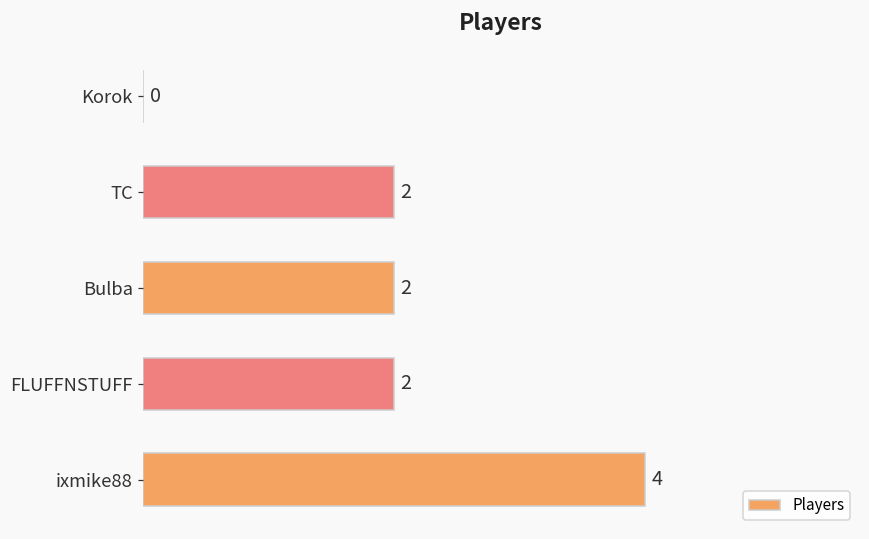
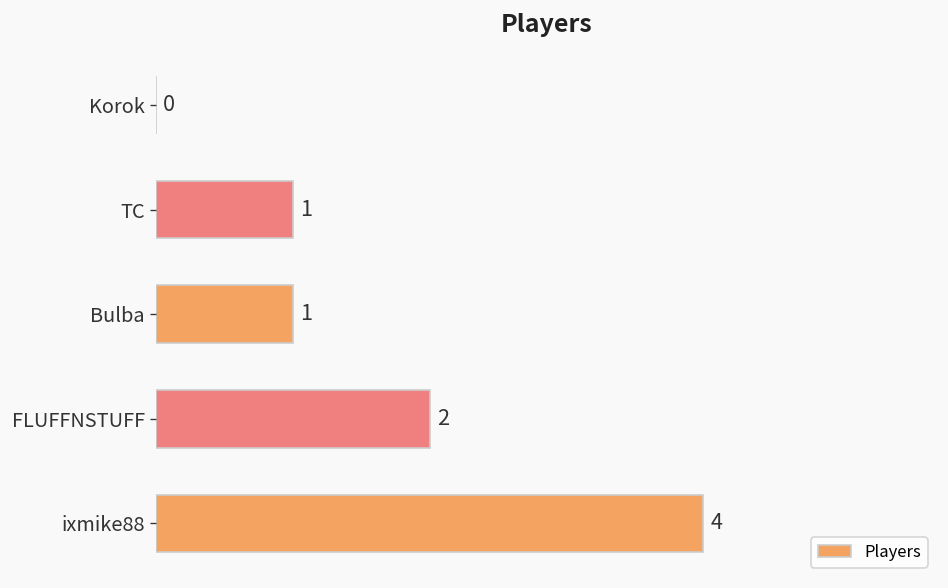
TC: 2 -> 1
Bulba: 2 -> 1
